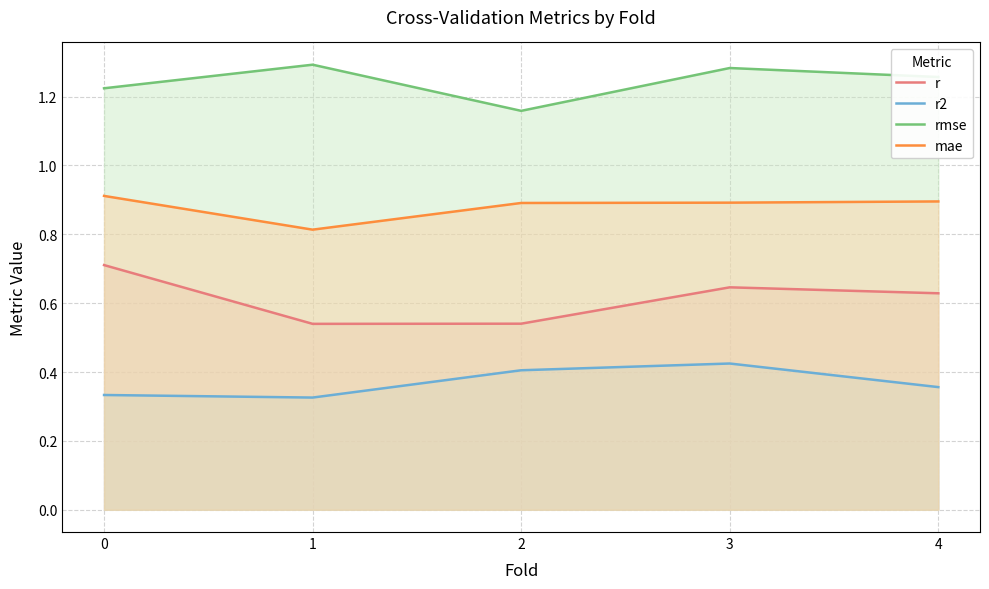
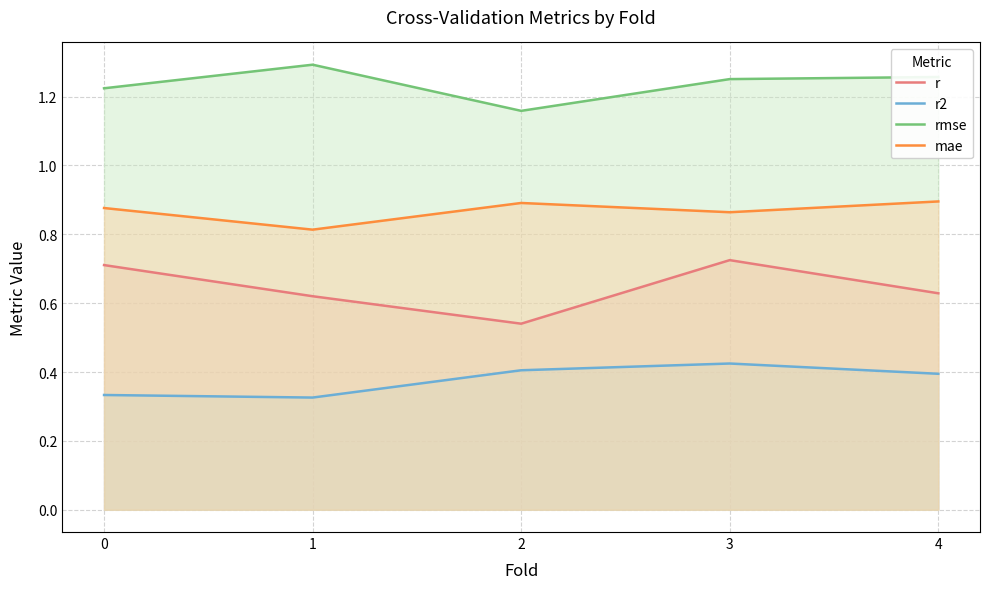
mae, 0: 0.91 -> 0.88
r, 1: 0.54 -> 0.62
r, 3: 0.65 -> 0.72
rmse, 3: 1.28 -> 1.25
mae, 3: 0.89 -> 0.86
r2, 4: 0.36 -> 0.39
